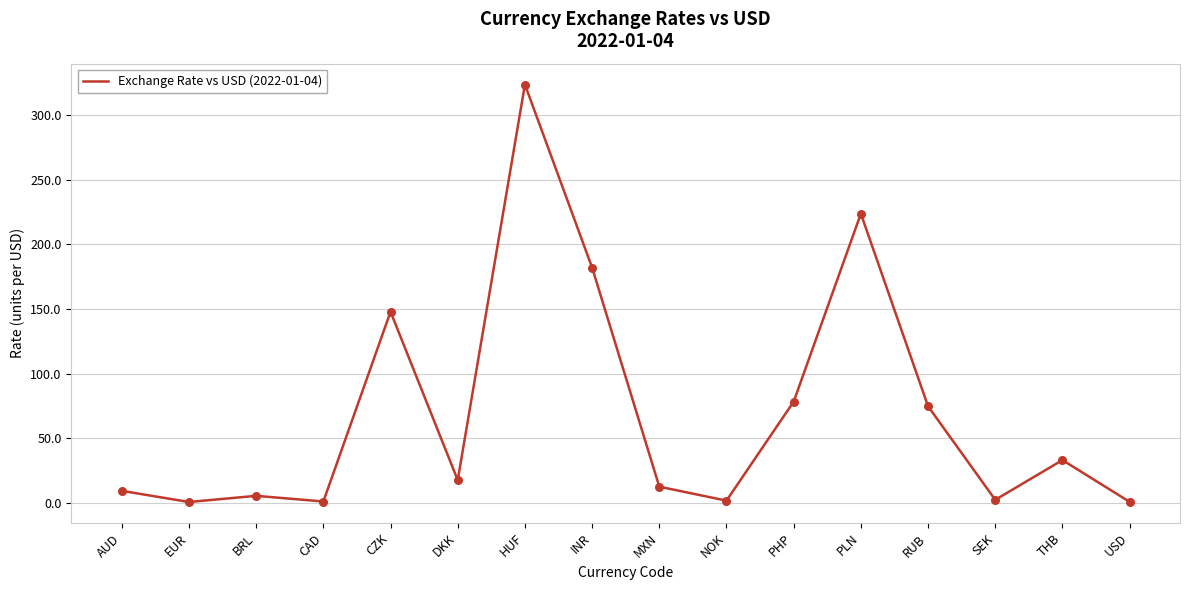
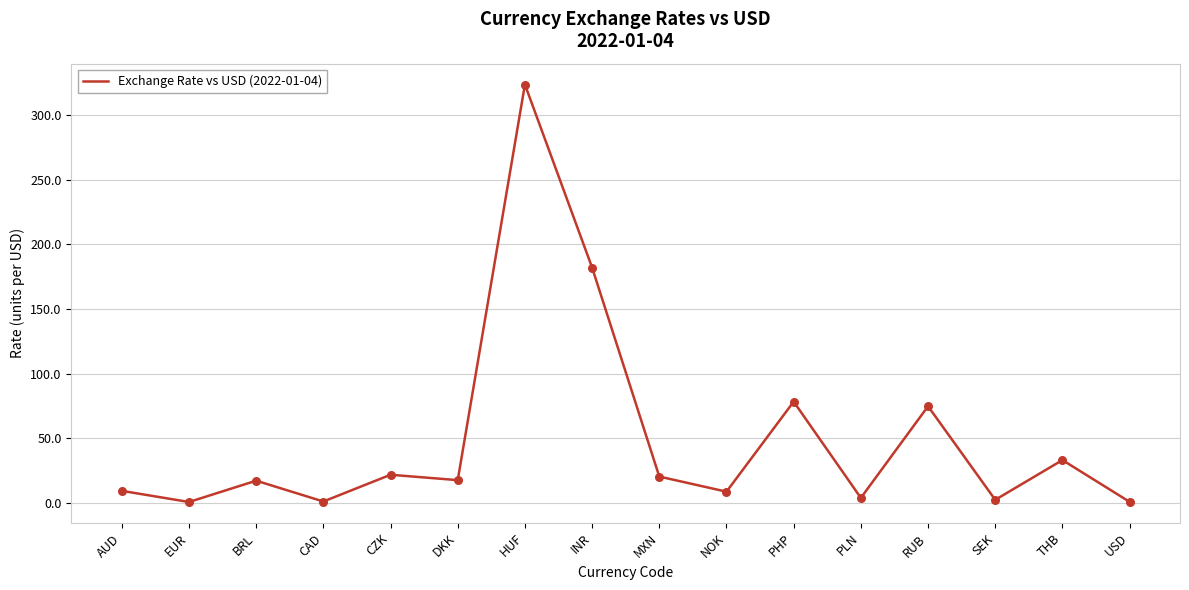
BRL: 6 -> 17
CZK: 148 -> 22
MXN: 13 -> 21
NOK: 2 -> 9
PLN: 224 -> 4
